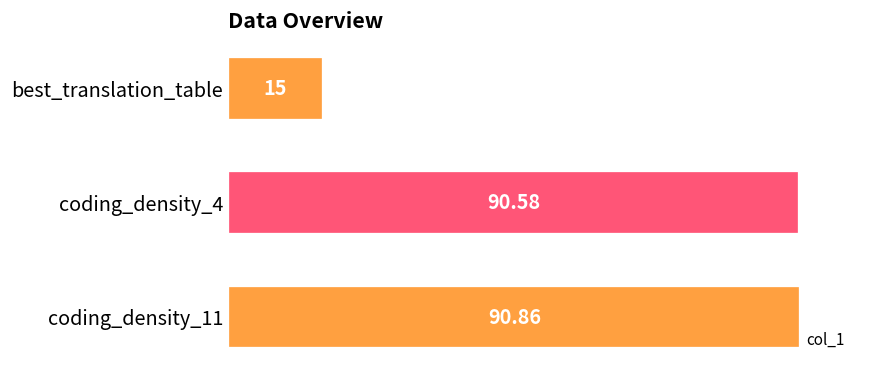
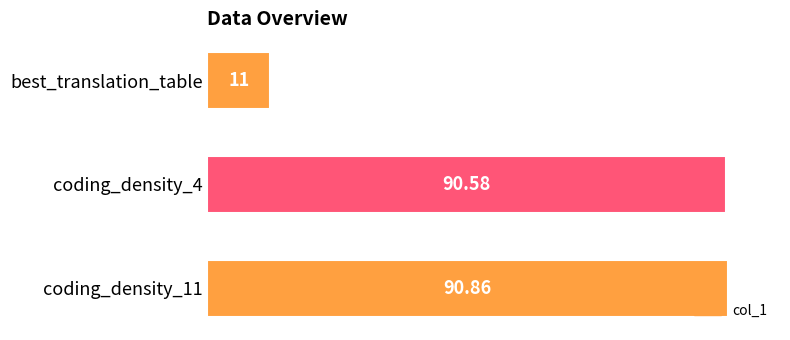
best_translation_table: 15 -> 11
